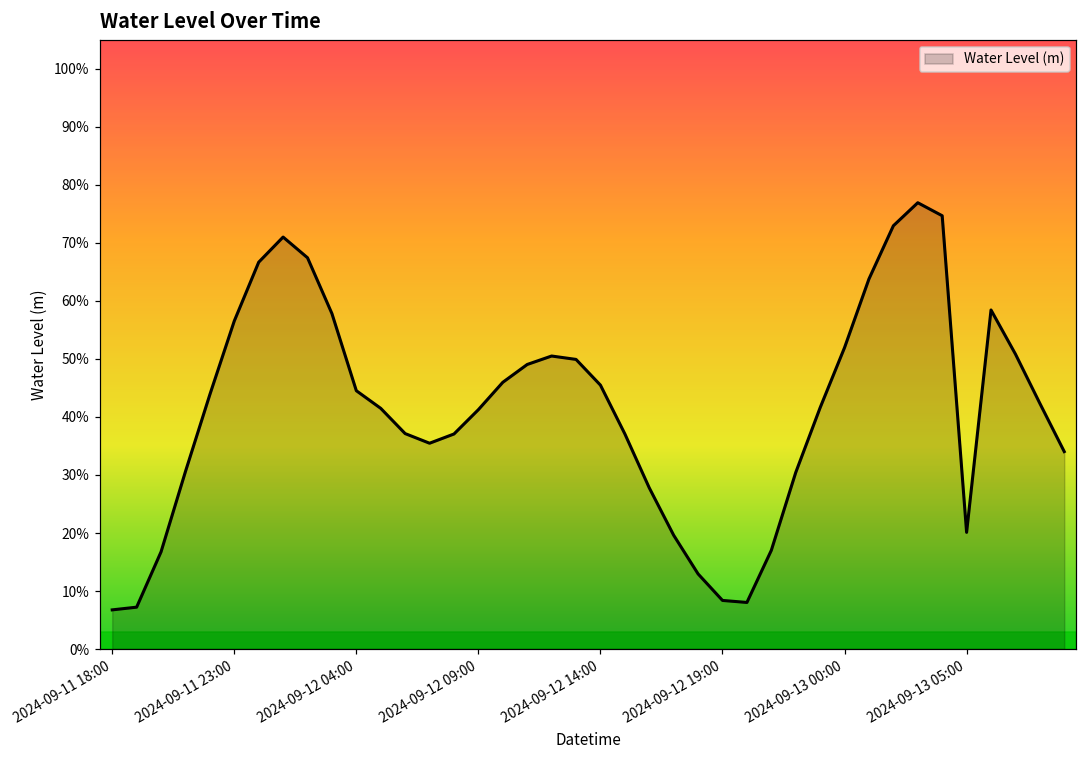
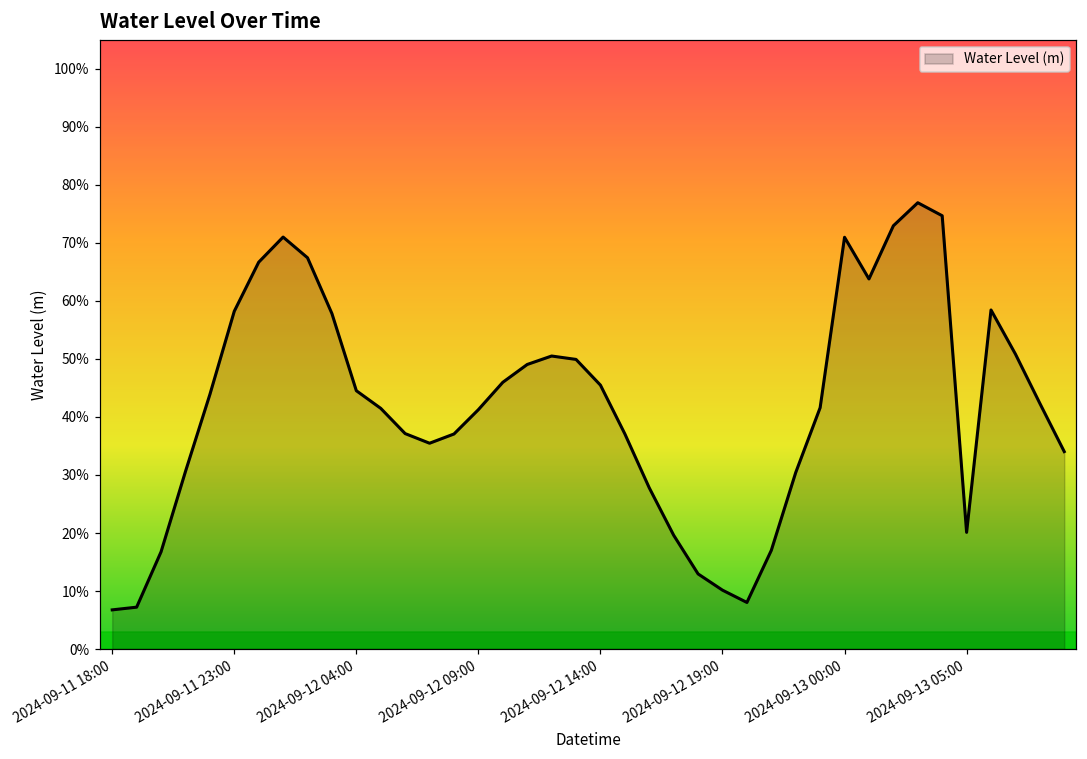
2024-09-11 23:00: 57% -> 58%
2024-09-12 19:00: 8% -> 10%
2024-09-13 00:00: 52% -> 71%
